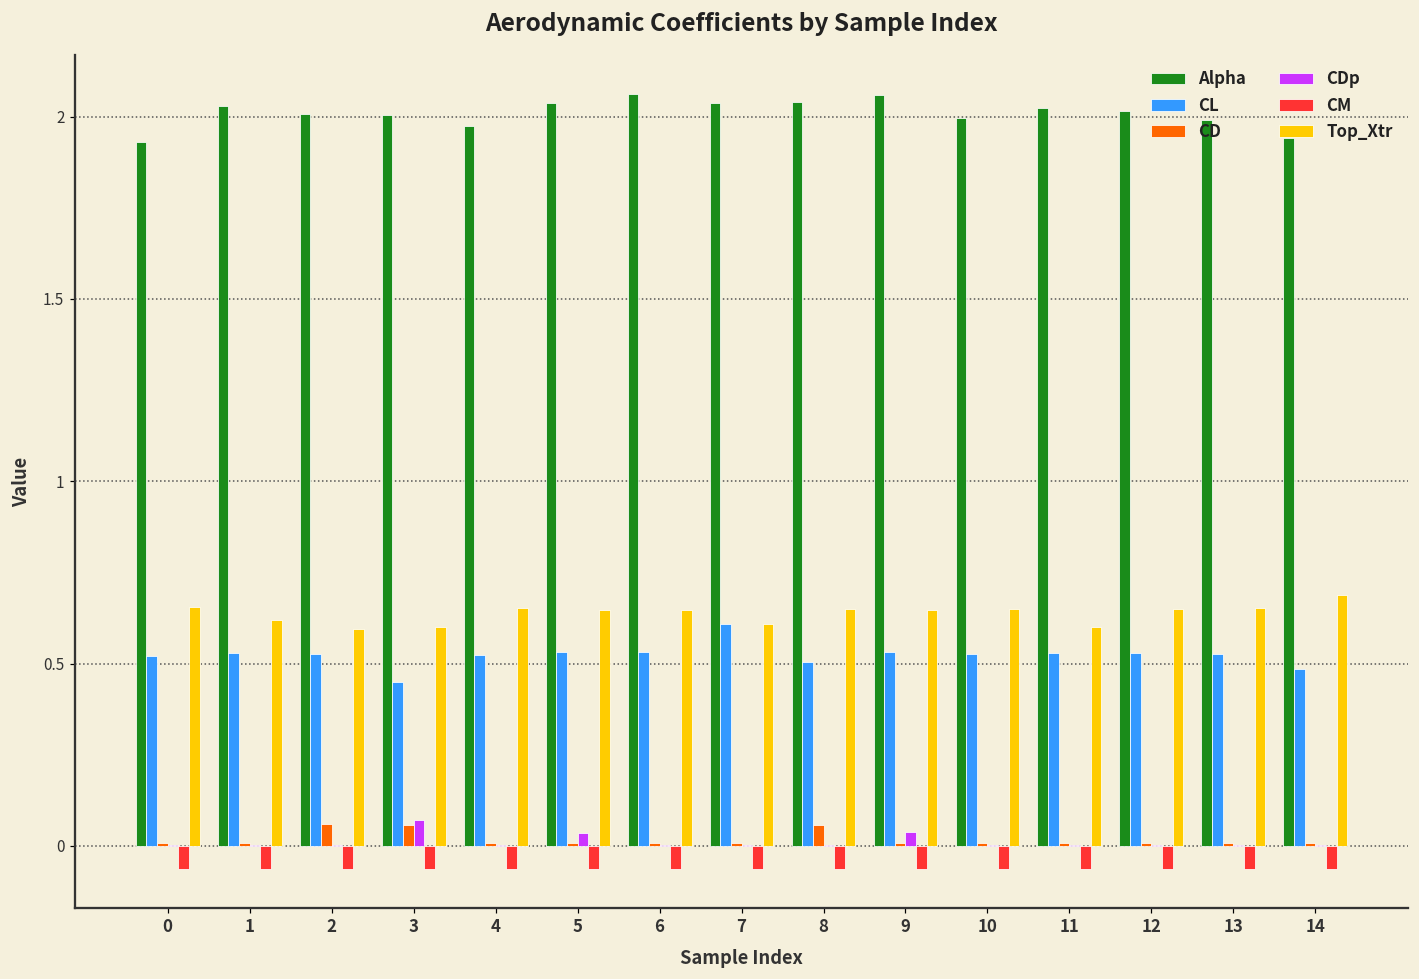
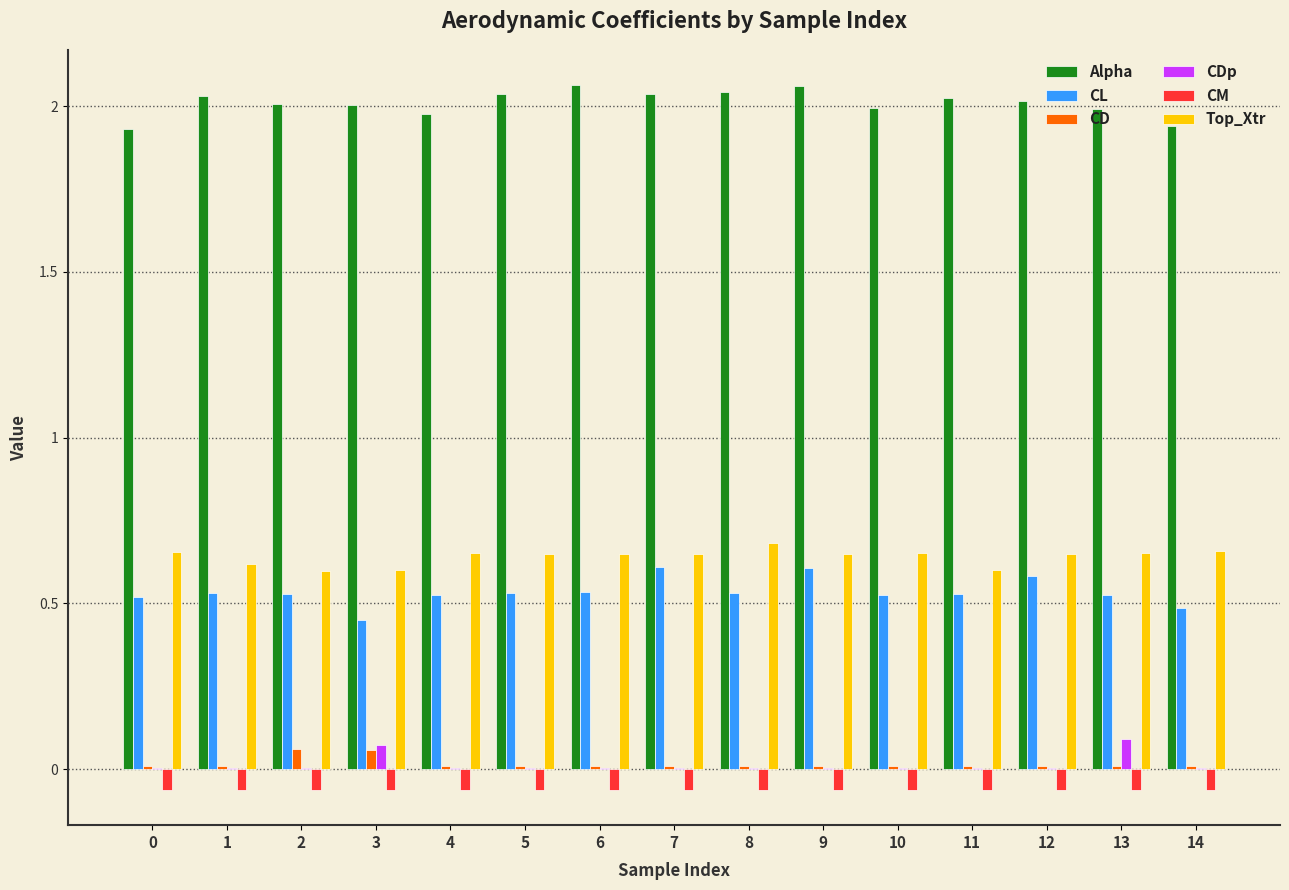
CDp, 5: 0.04 -> 0.00
Top_Xtr, 7: 0.61 -> 0.65
CL, 8: 0.51 -> 0.53
CD, 8: 0.06 -> 0.01
Top_Xtr, 8: 0.65 -> 0.68
CL, 9: 0.53 -> 0.61
CDp, 9: 0.04 -> 0.00
CL, 12: 0.53 -> 0.58
CDp, 13: 0.00 -> 0.09
Top_Xtr, 14: 0.69 -> 0.66
